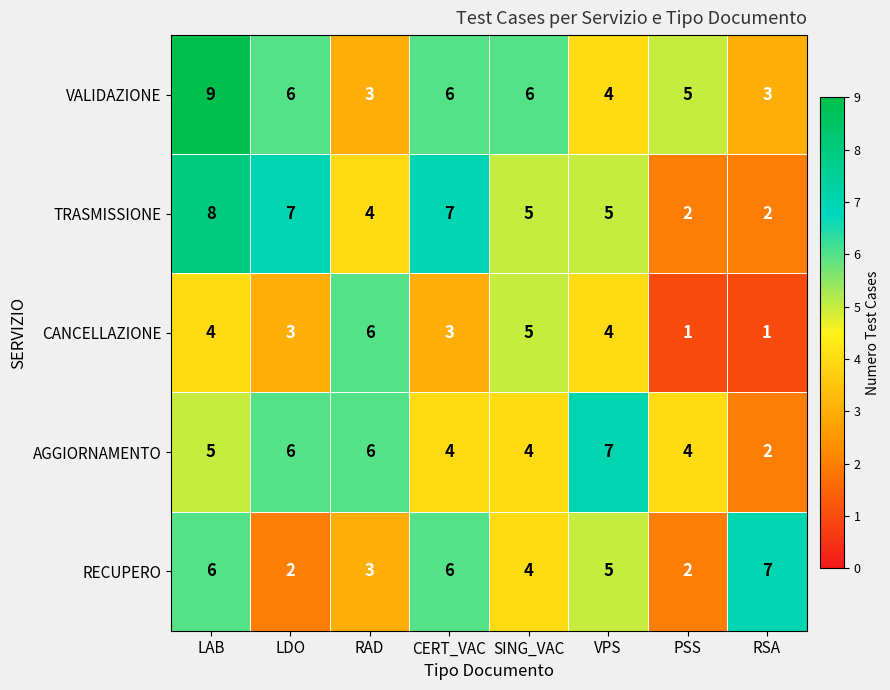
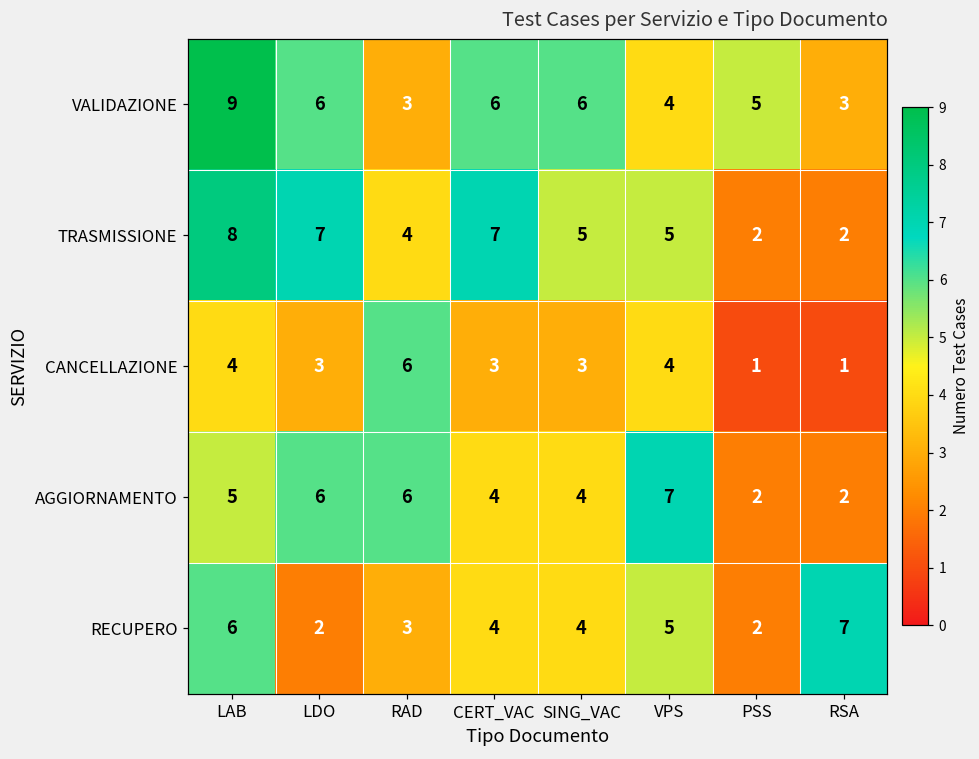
CANCELLAZIONE, SING_VAC: 5 -> 3
AGGIORNAMENTO, PSS: 4 -> 2
RECUPERO, CERT_VAC: 6 -> 4
